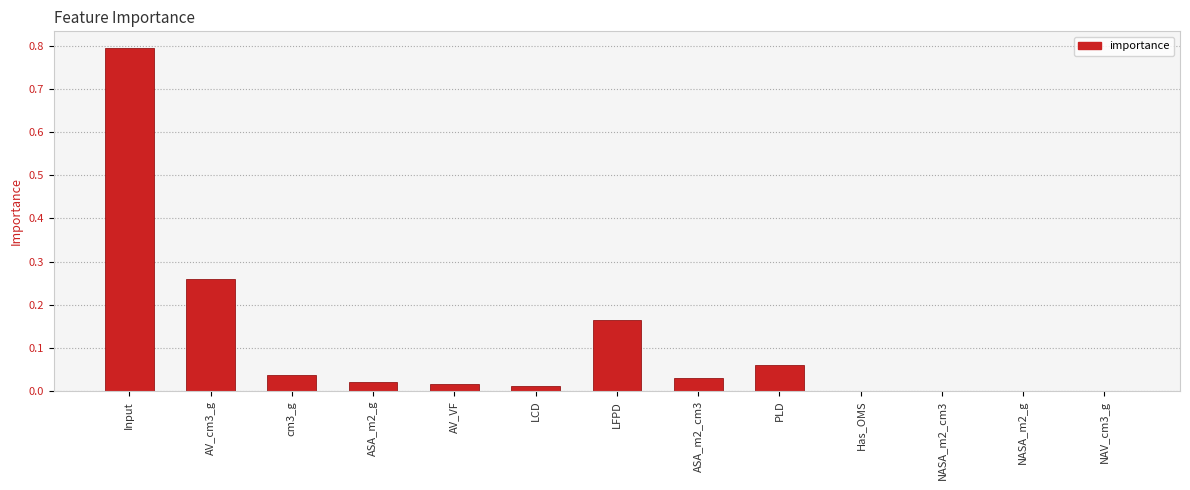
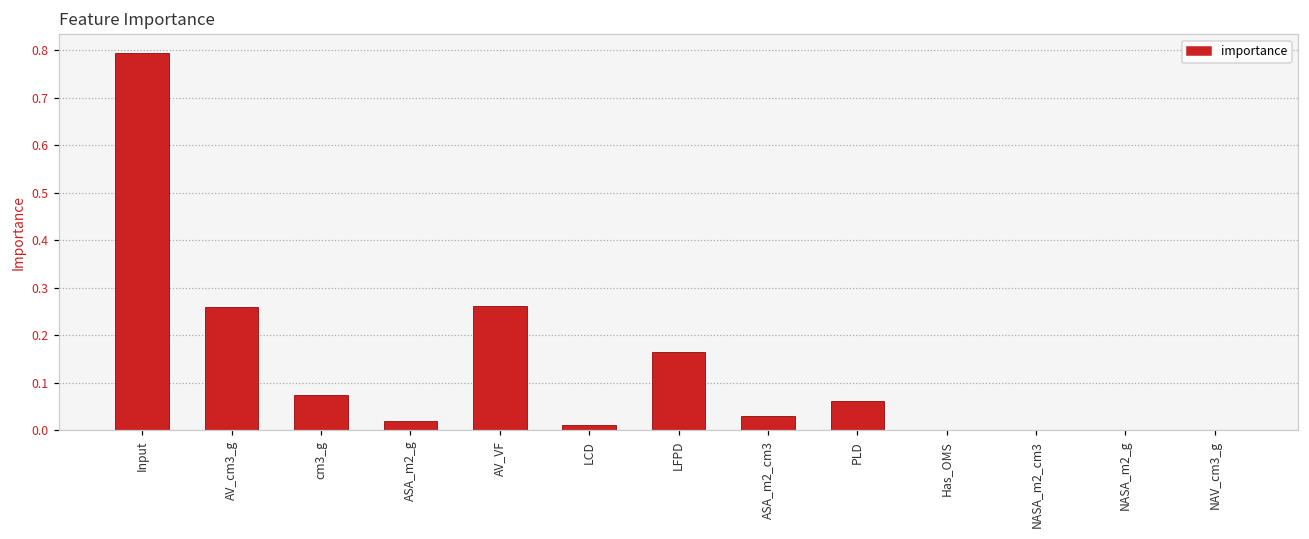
cm3_g: 0.04 -> 0.07
AV_VF: 0.02 -> 0.26
